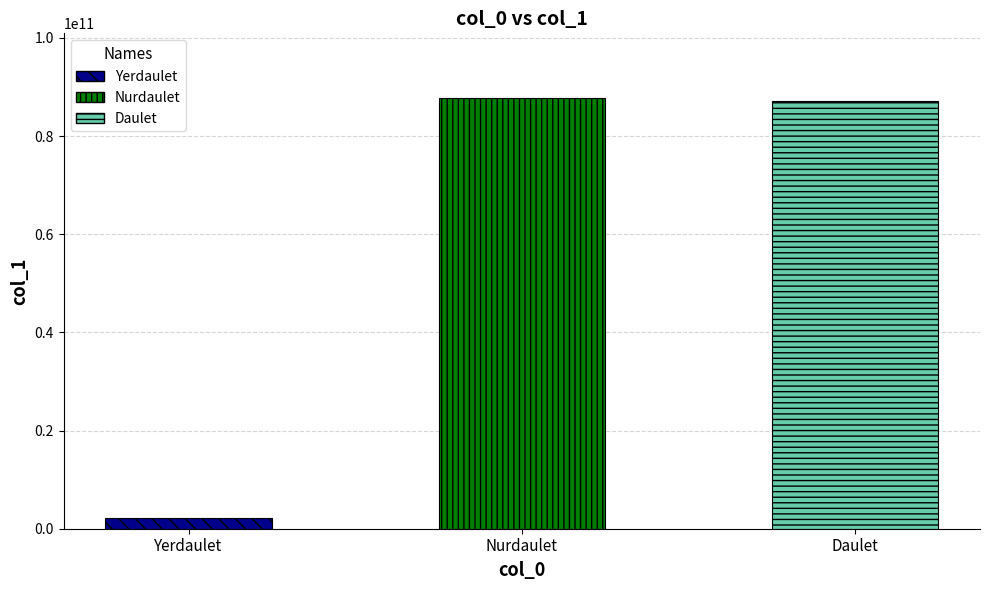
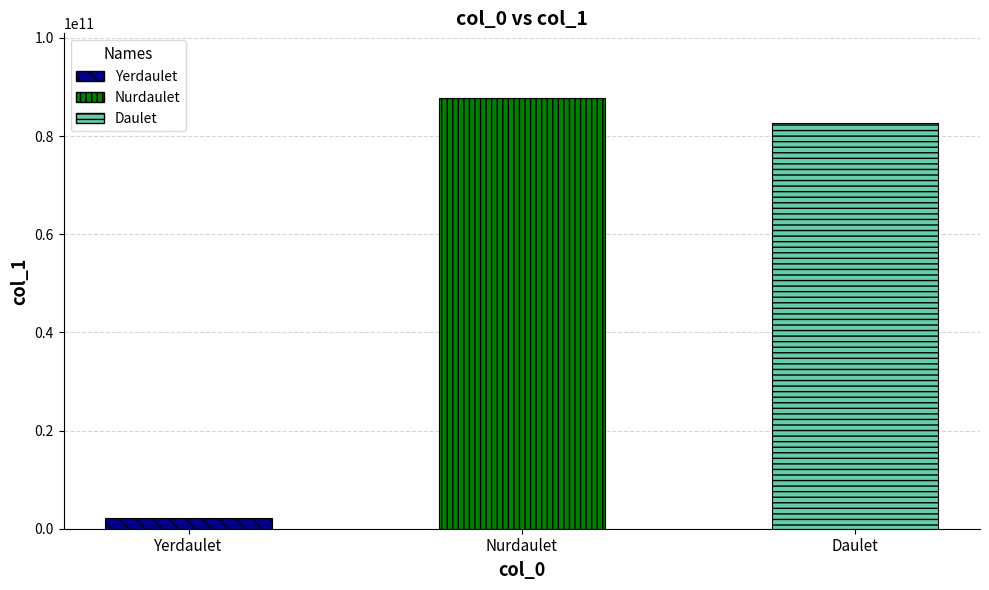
Daulet: 87000000000 -> 83000000000
